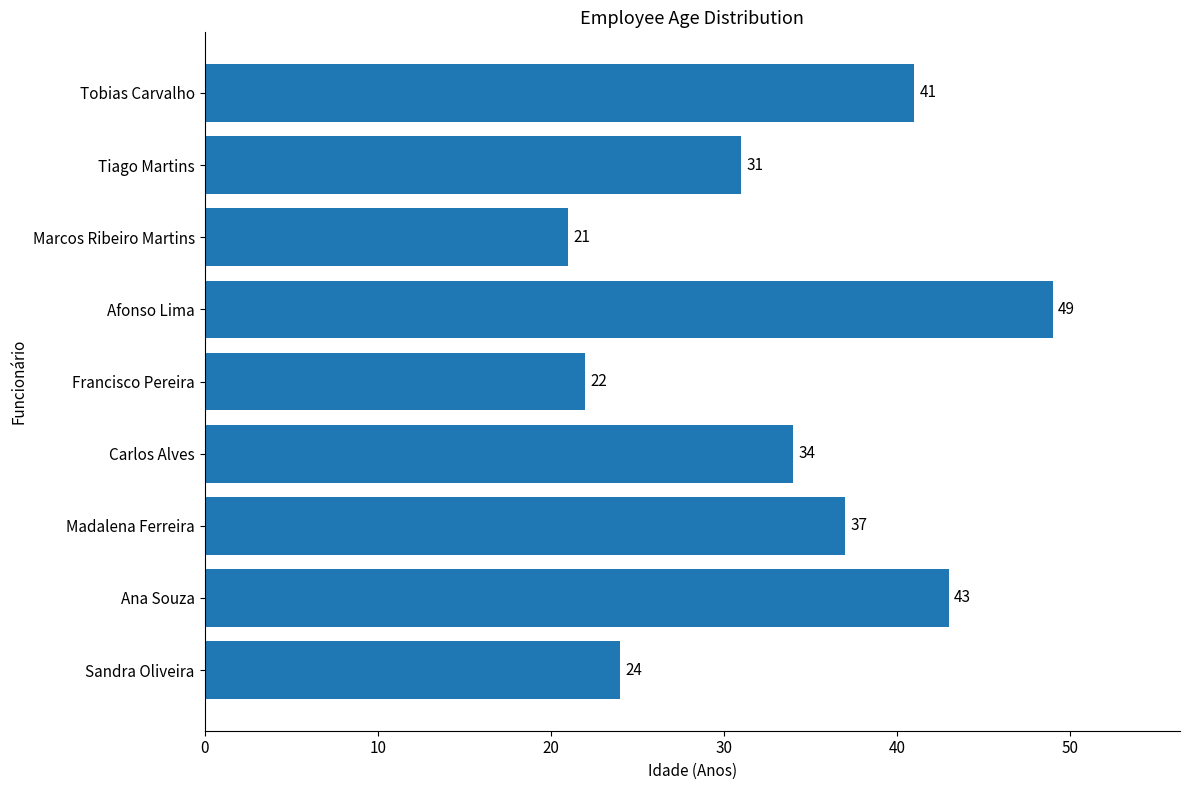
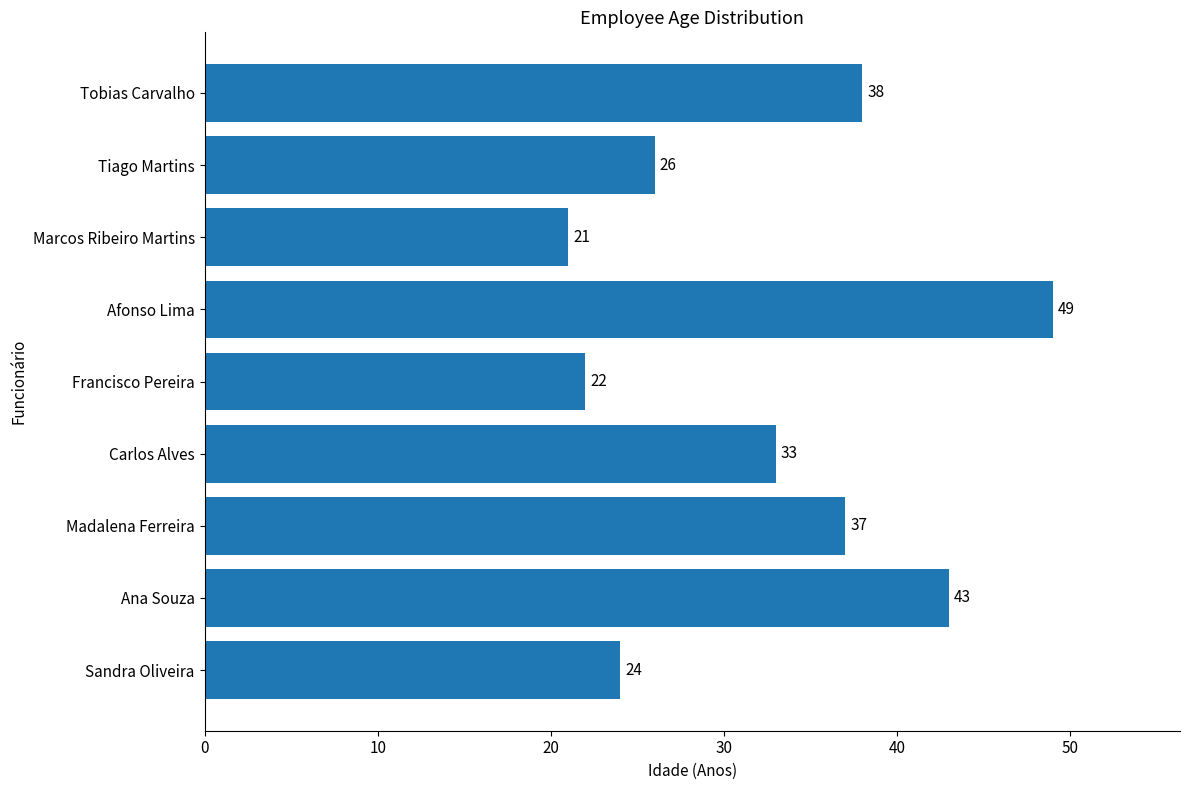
Tobias Carvalho: 41 -> 38
Tiago Martins: 31 -> 26
Carlos Alves: 34 -> 33
